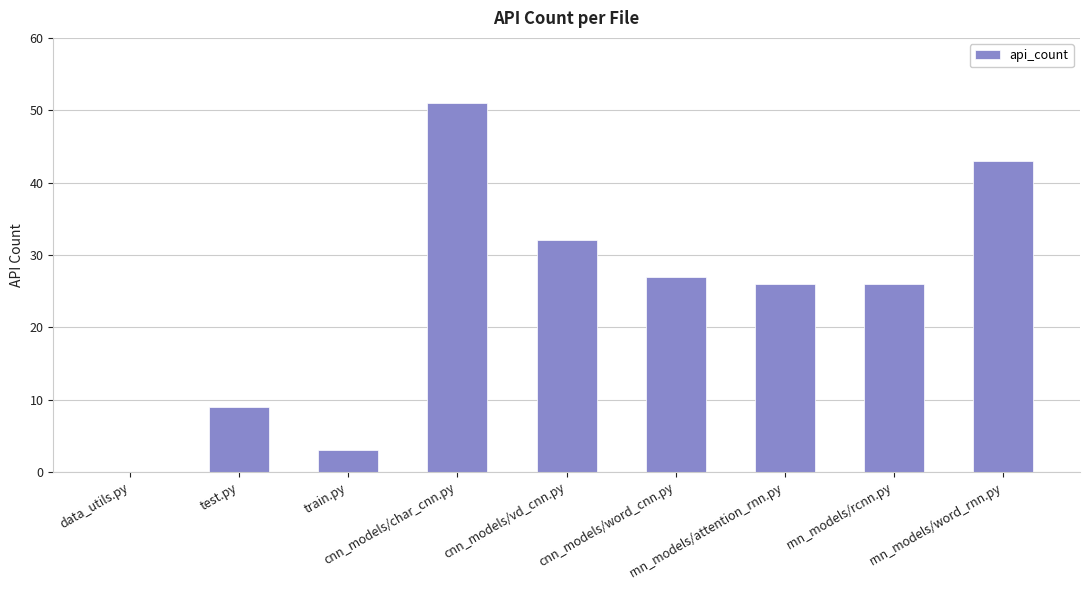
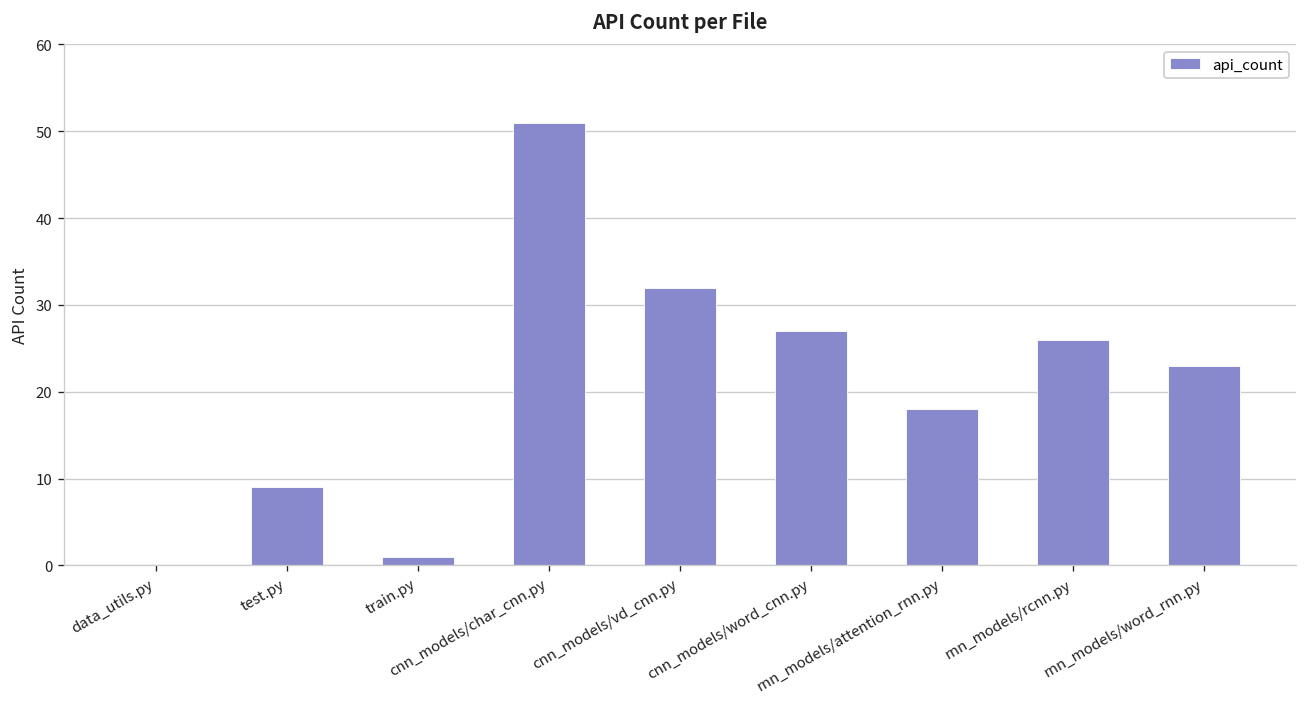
train.py: 3 -> 1
rnn_models/attention_rnn.py: 26 -> 18
rnn_models/word_rnn.py: 43 -> 23
